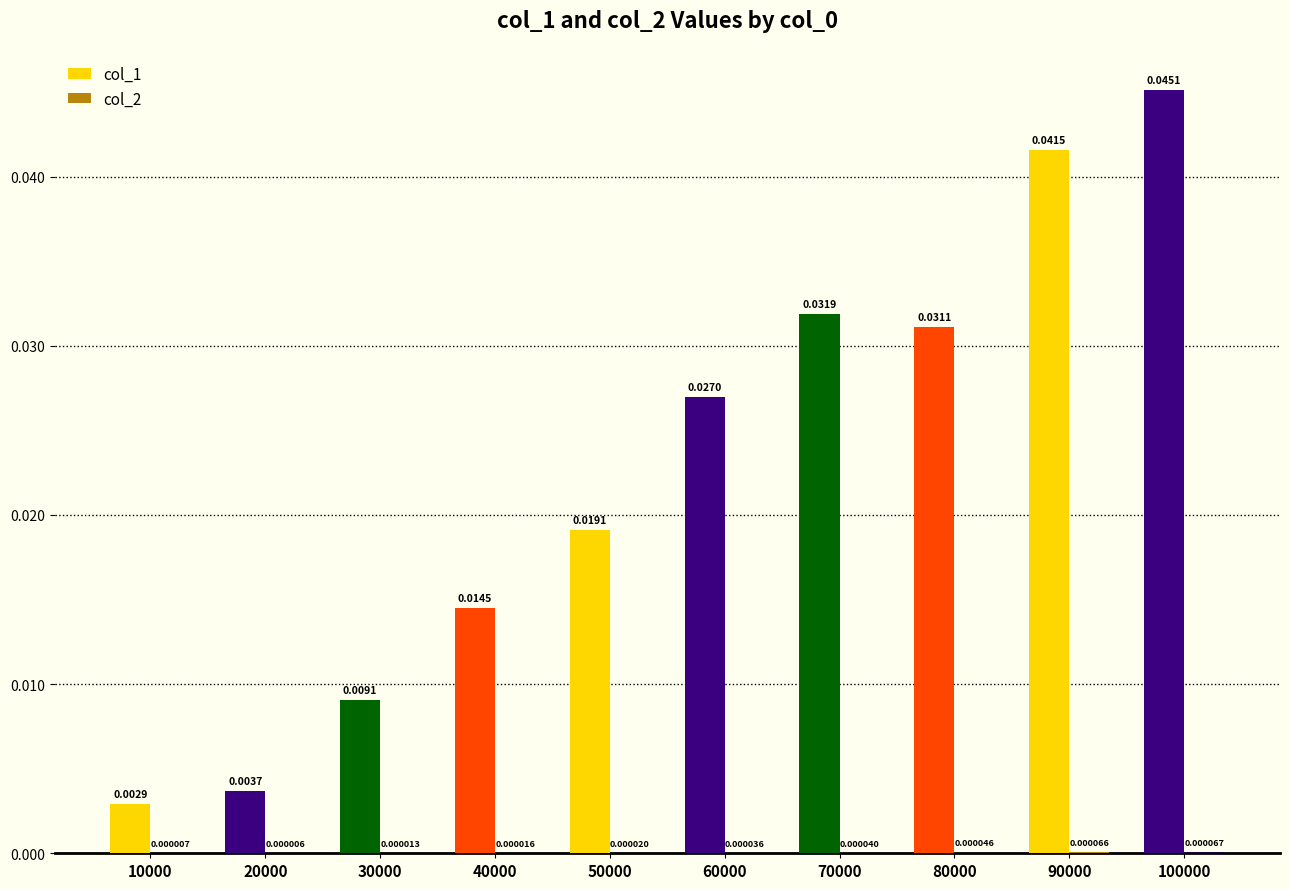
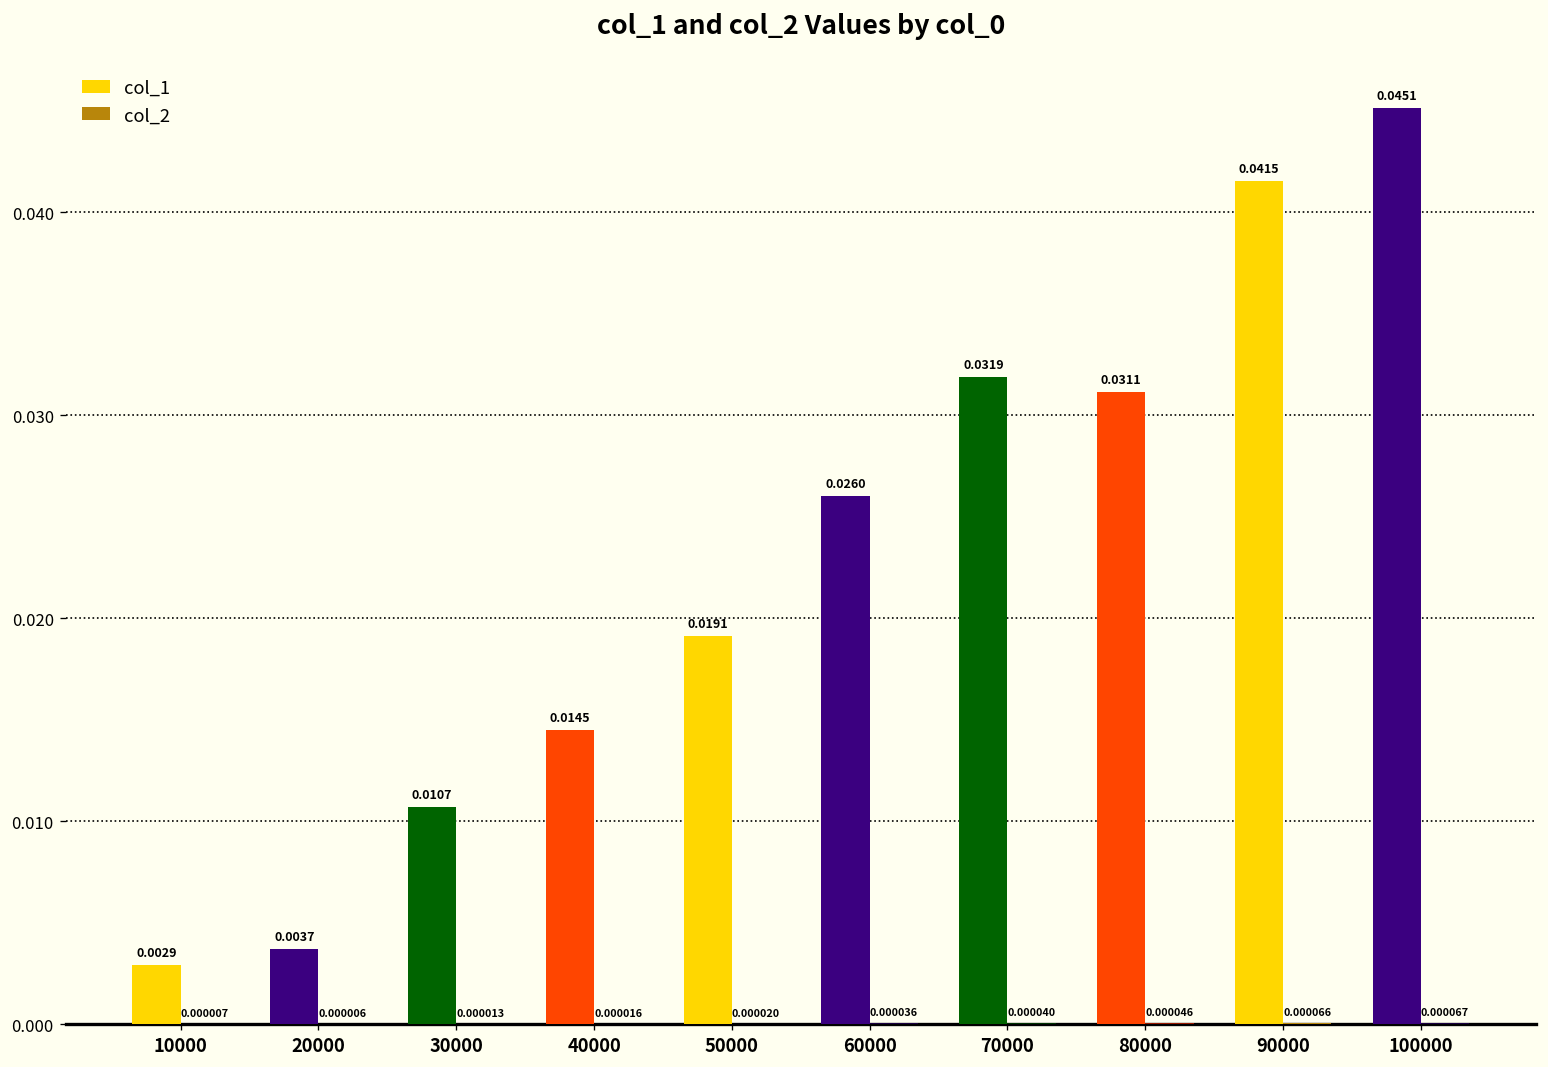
col_1, 30000: 0.0091 -> 0.0107
col_1, 60000: 0.0270 -> 0.0260
